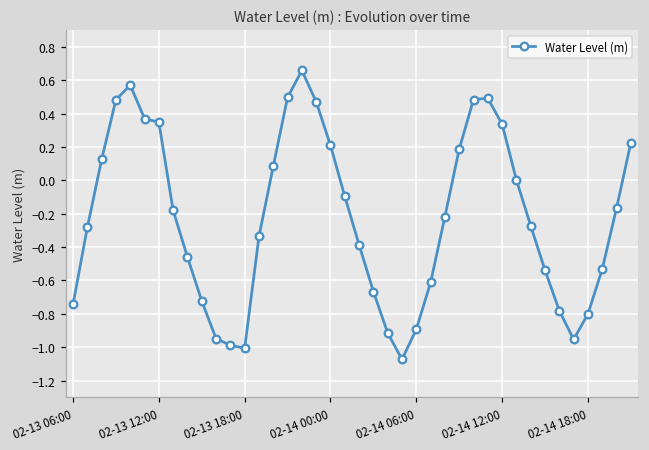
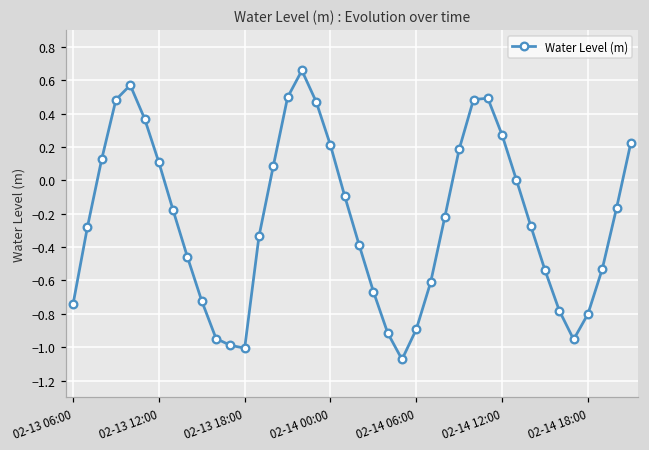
02-13 12:00: 0.35 -> 0.11
02-14 12:00: 0.34 -> 0.27
